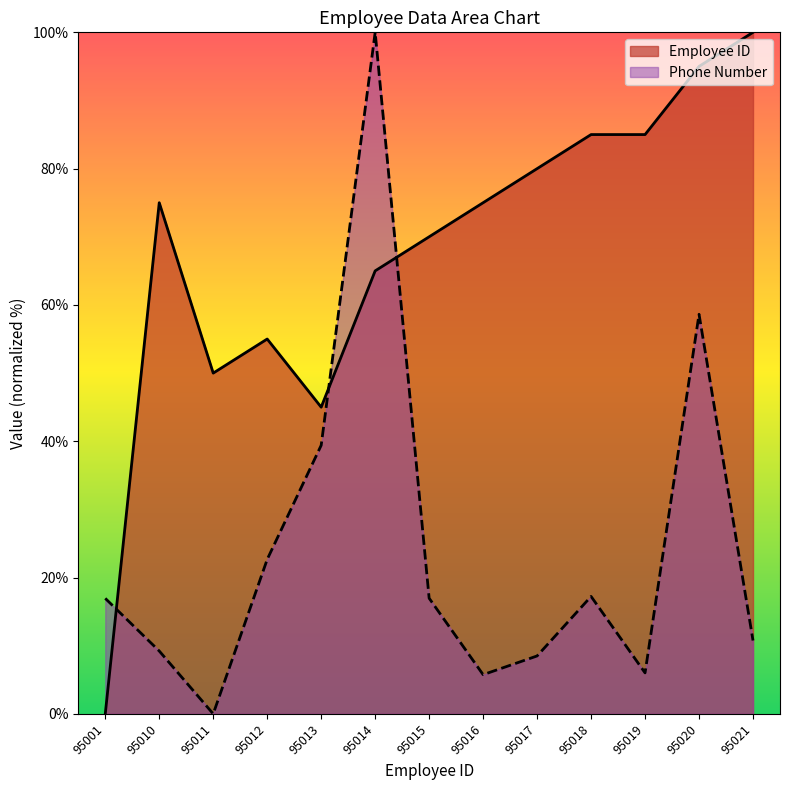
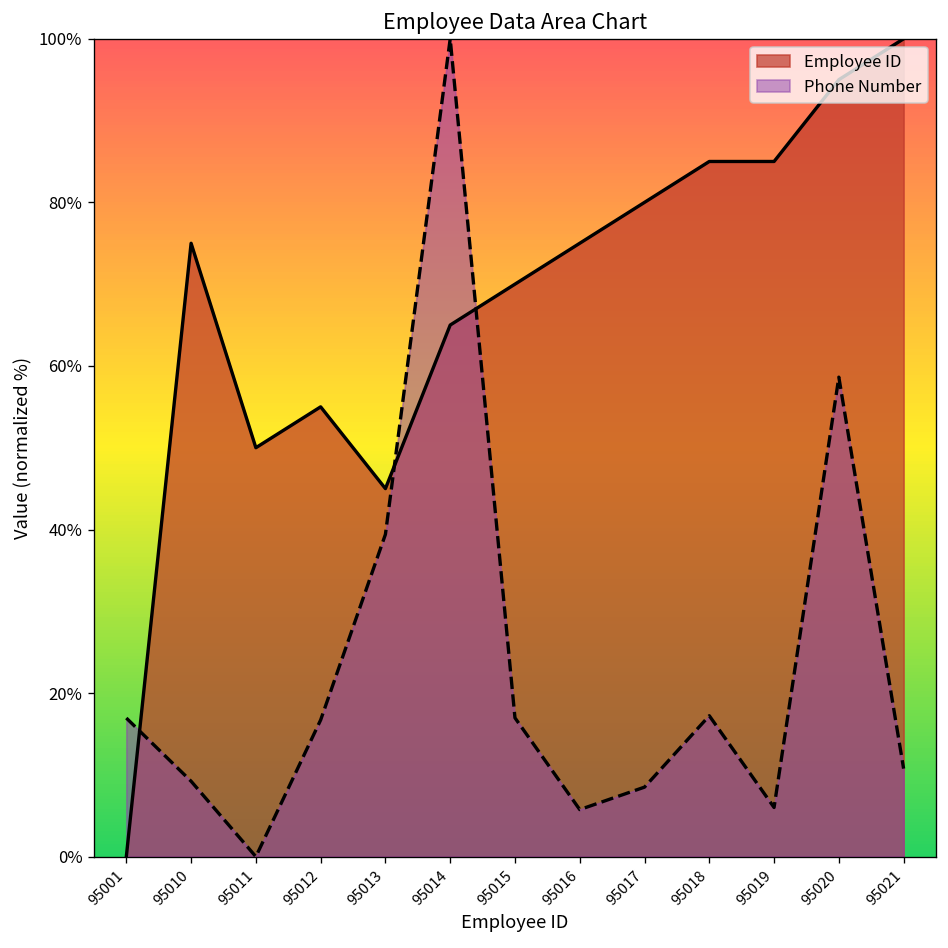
Phone Number, 95012: 23% -> 17%
